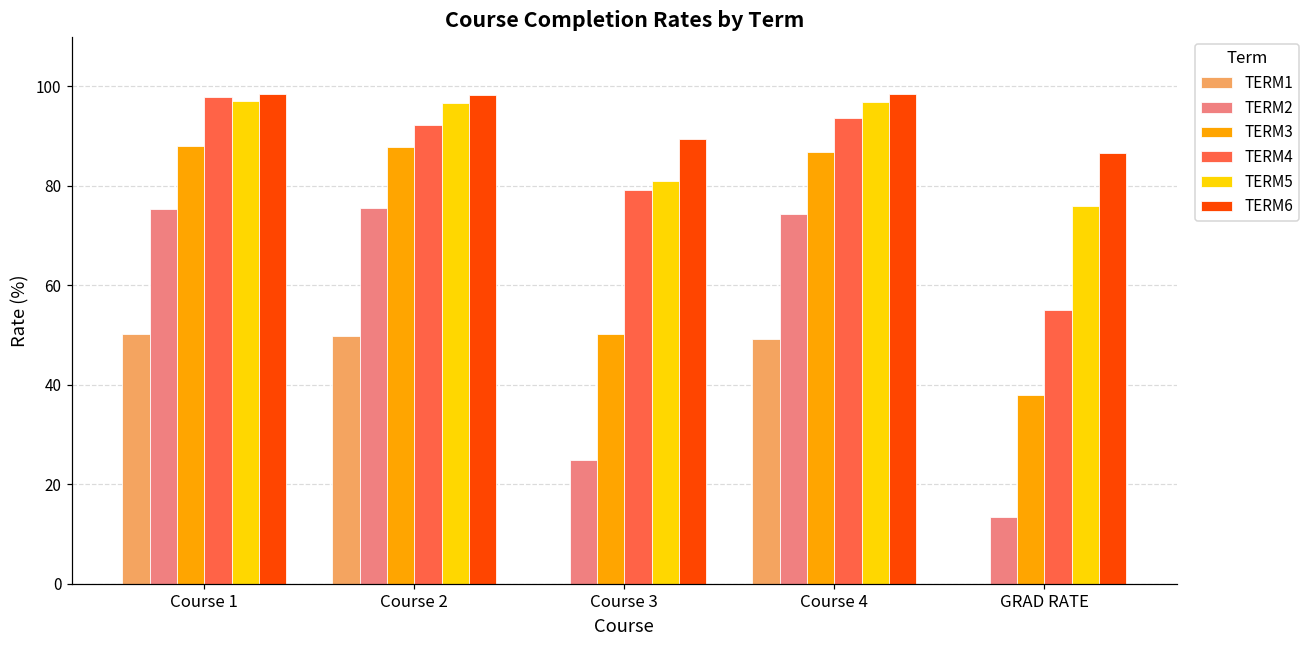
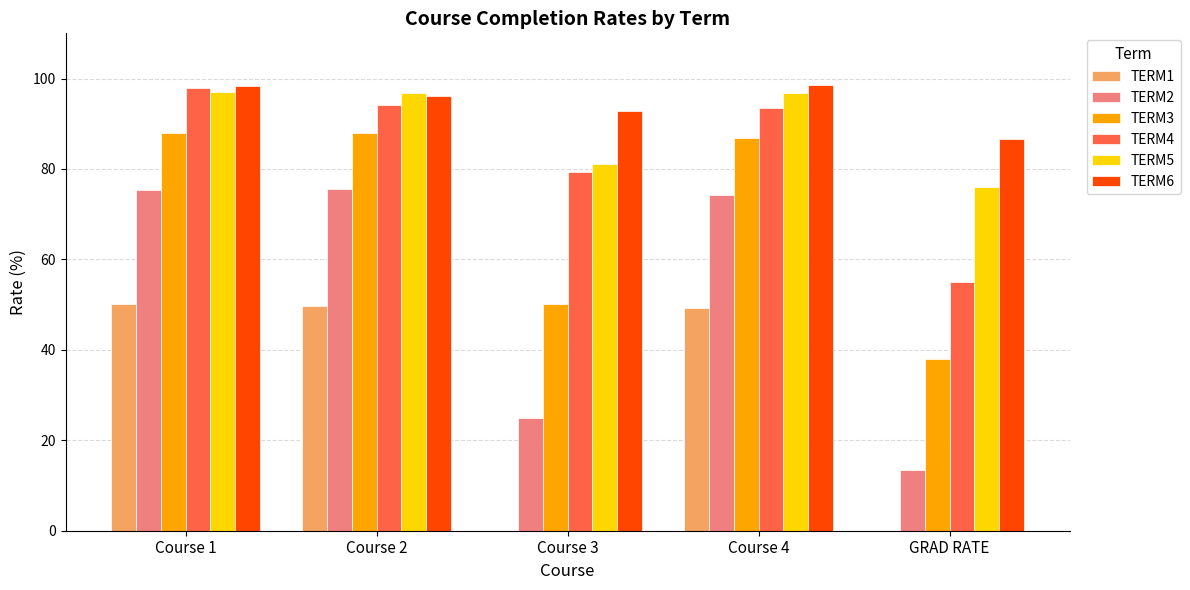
TERM4, Course 2: 92 -> 94
TERM6, Course 2: 98 -> 96
TERM6, Course 3: 89 -> 93
